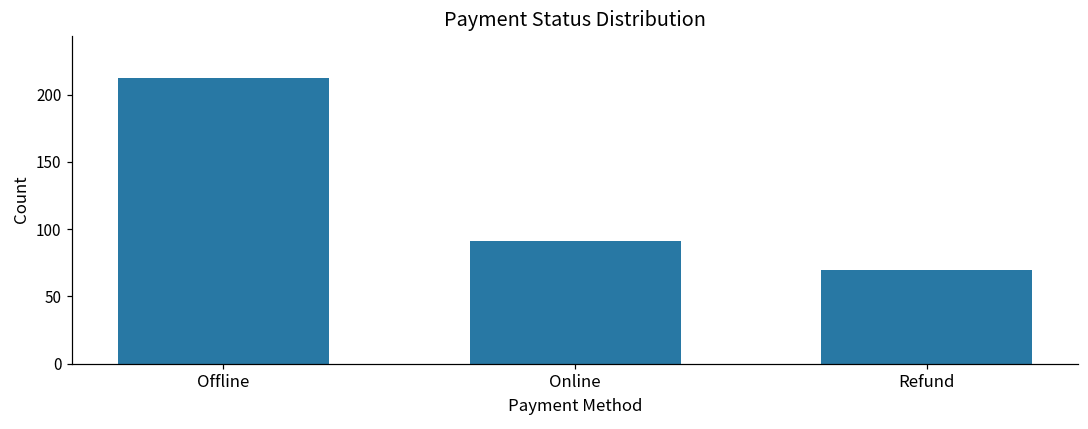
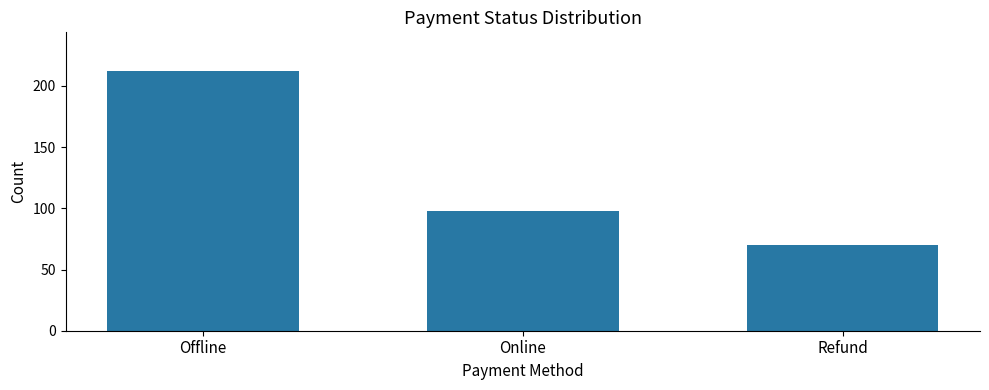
Online: 91 -> 98
